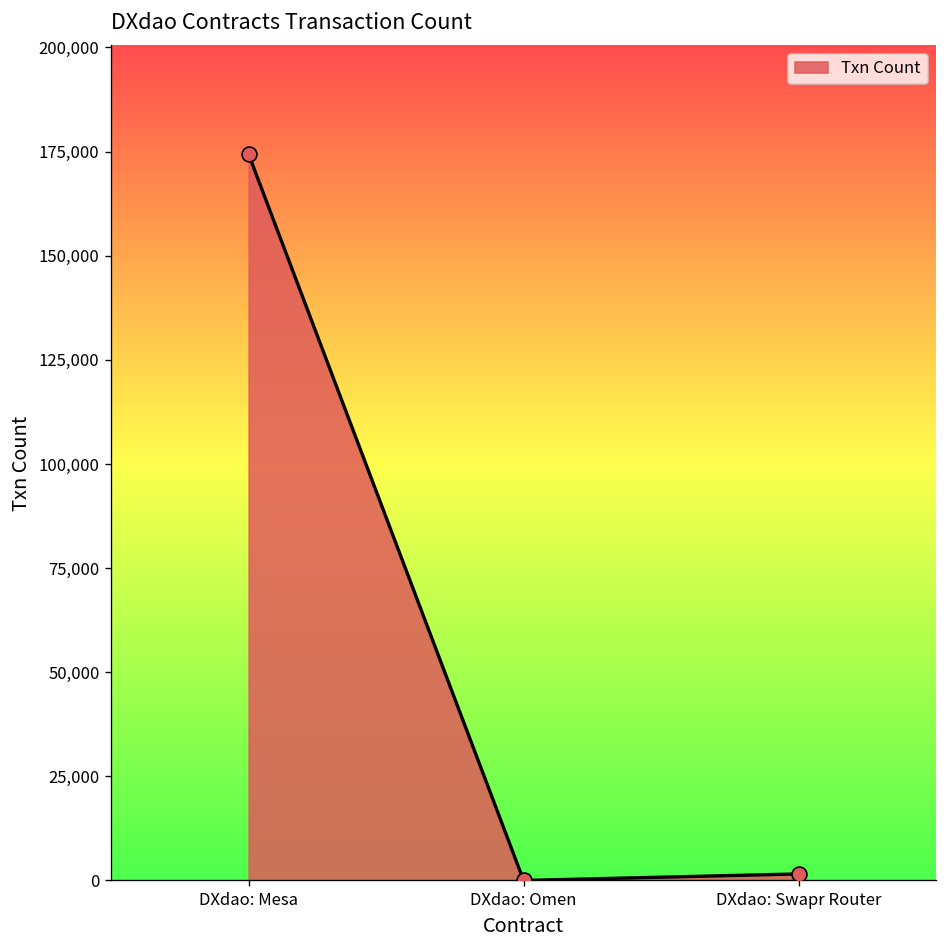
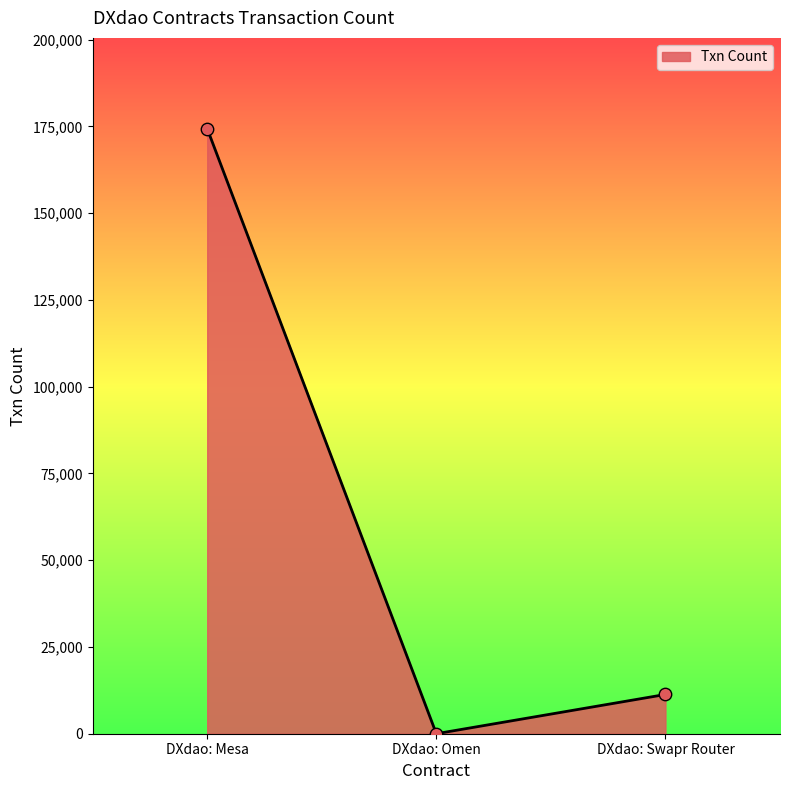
DXdao: Swapr Router: 2,000 -> 11,000
